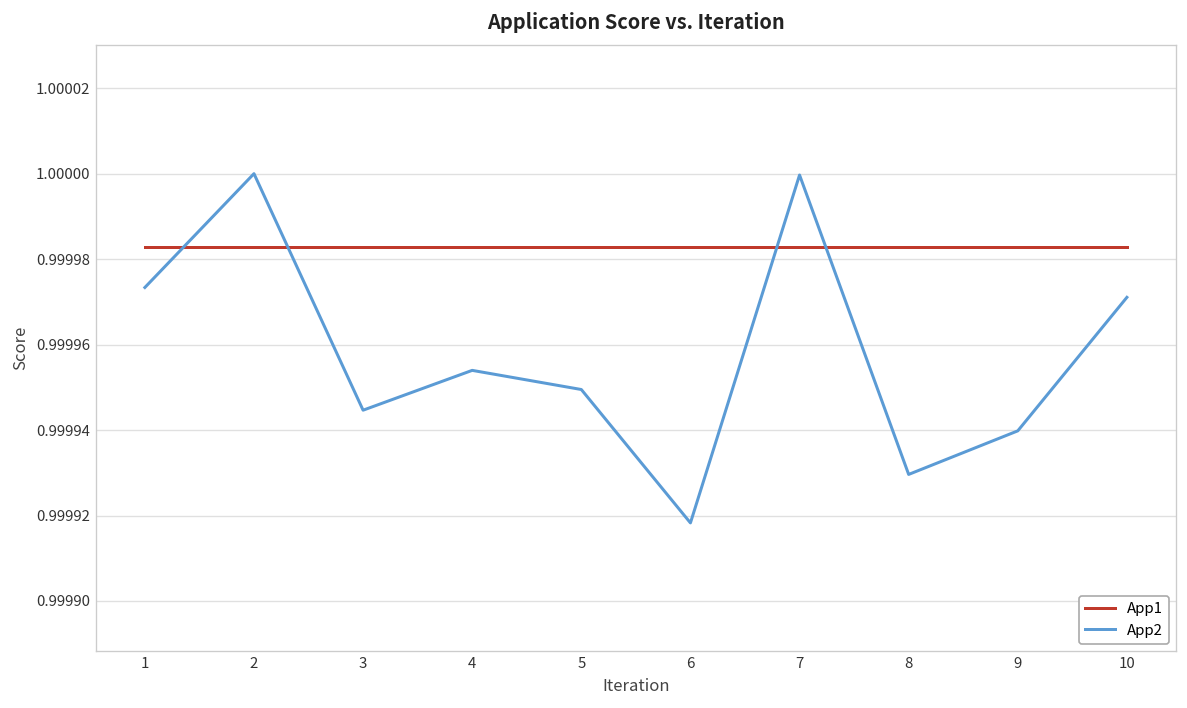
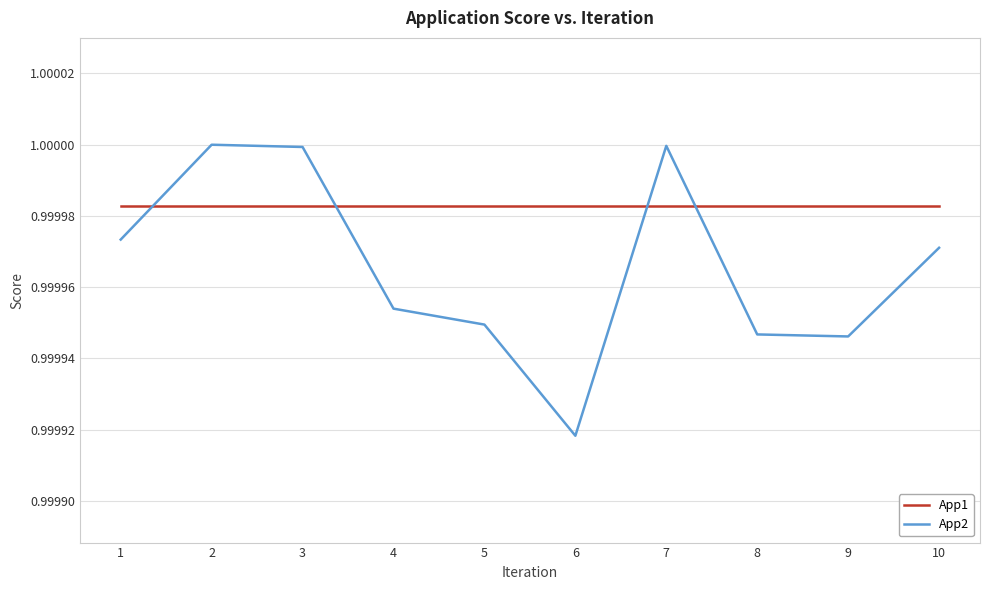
App2, 3: 0.999945 -> 0.999999
App2, 8: 0.999930 -> 0.999947
App2, 9: 0.999940 -> 0.999946
